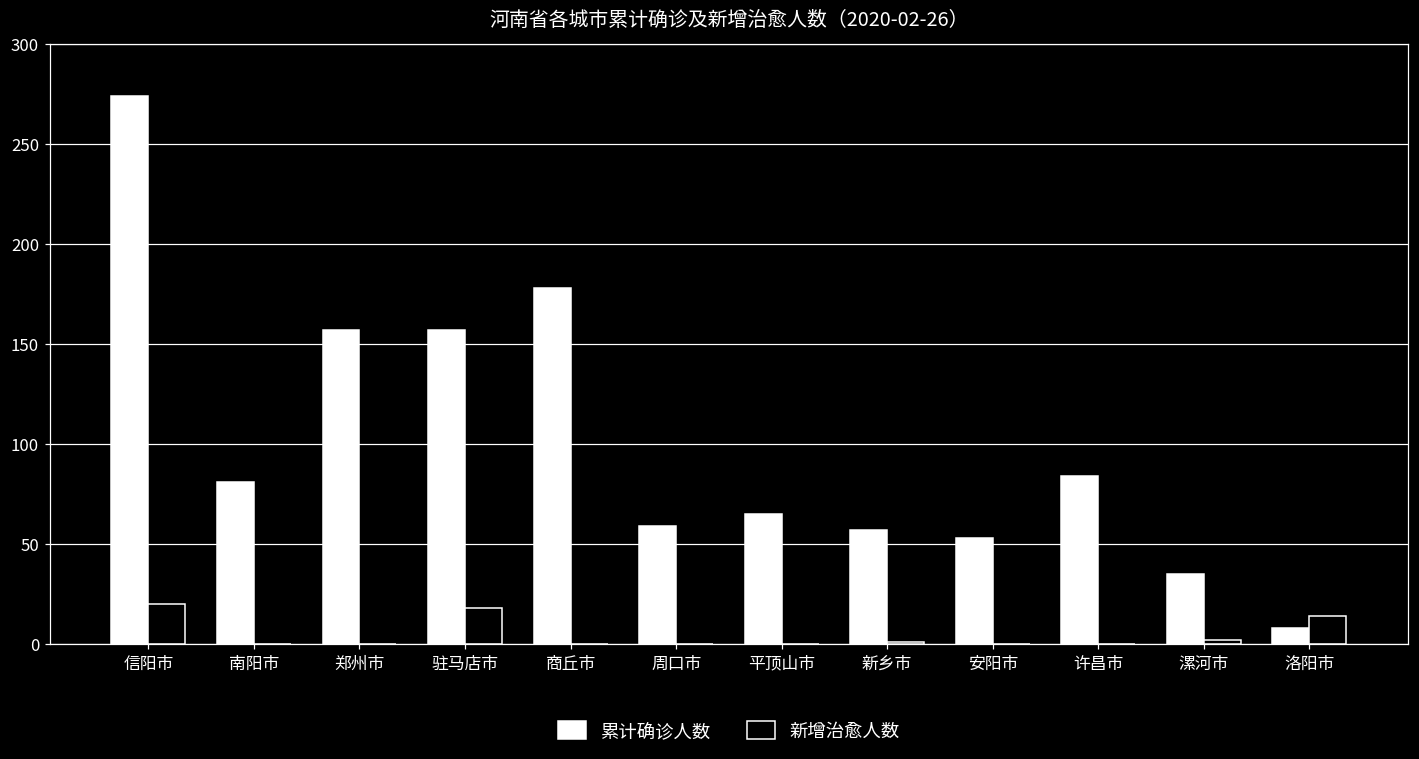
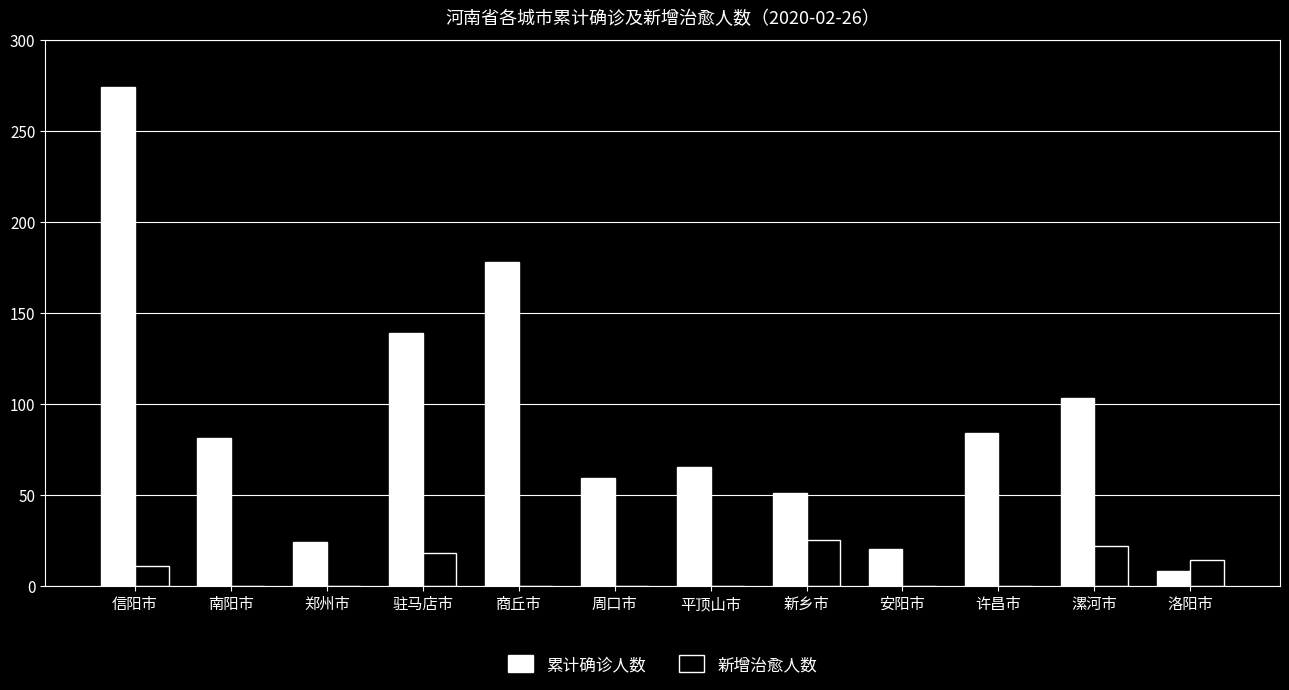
新增治愈人数, 信阳市: 20 -> 11
累计确诊人数, 郑州市: 157 -> 24
累计确诊人数, 驻马店市: 157 -> 139
累计确诊人数, 新乡市: 57 -> 51
新增治愈人数, 新乡市: 1 -> 25
累计确诊人数, 安阳市: 53 -> 20
累计确诊人数, 漯河市: 35 -> 103
新增治愈人数, 漯河市: 2 -> 22
